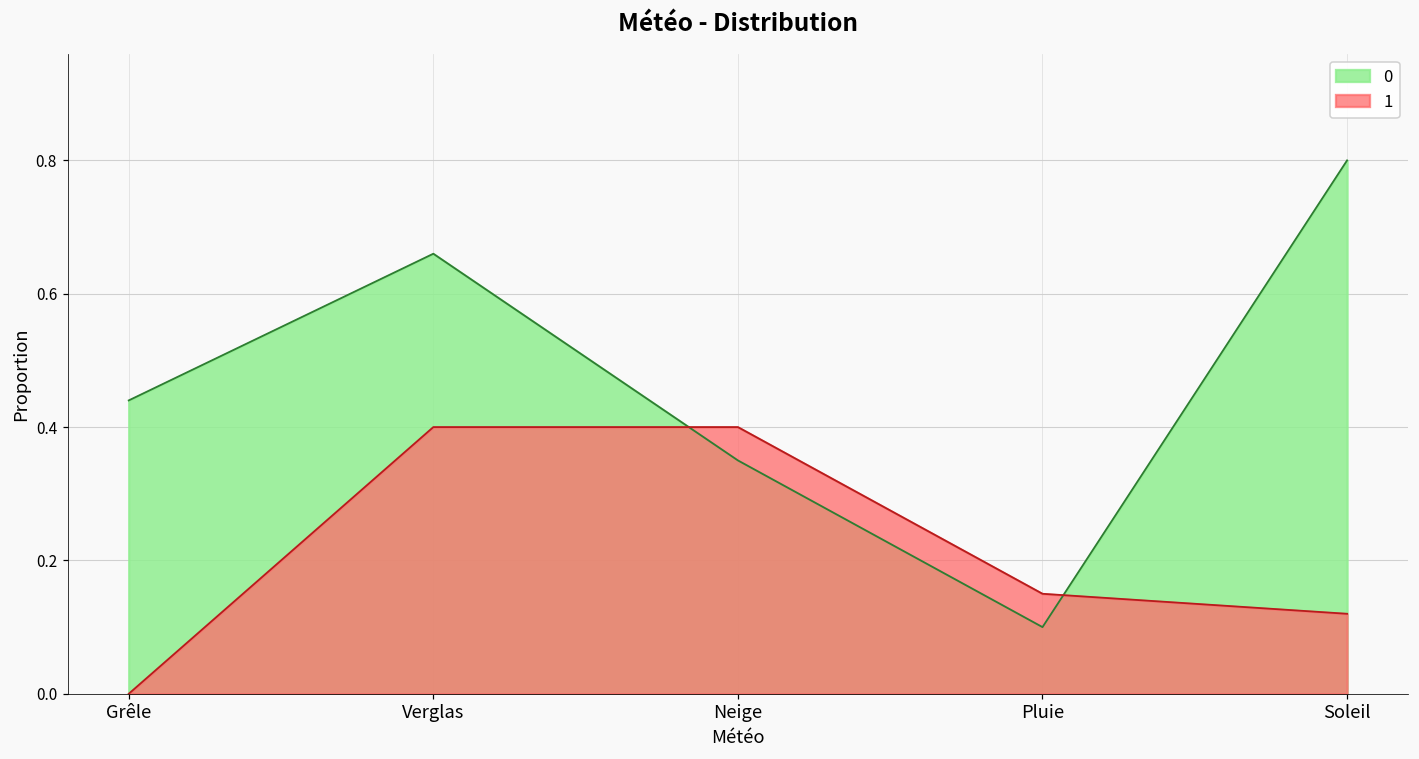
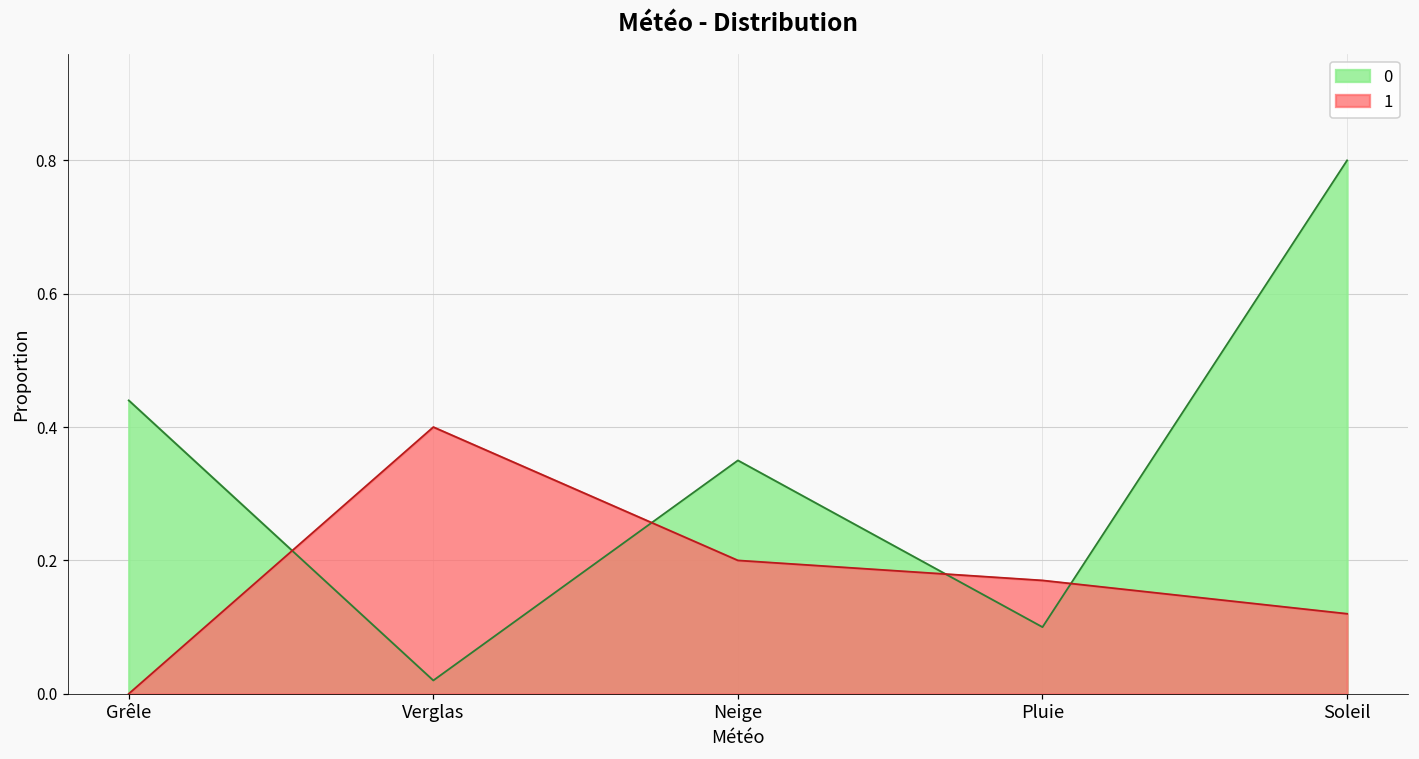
0, Verglas: 0.66 -> 0.02
1, Neige: 0.4 -> 0.2
1, Pluie: 0.15 -> 0.17
